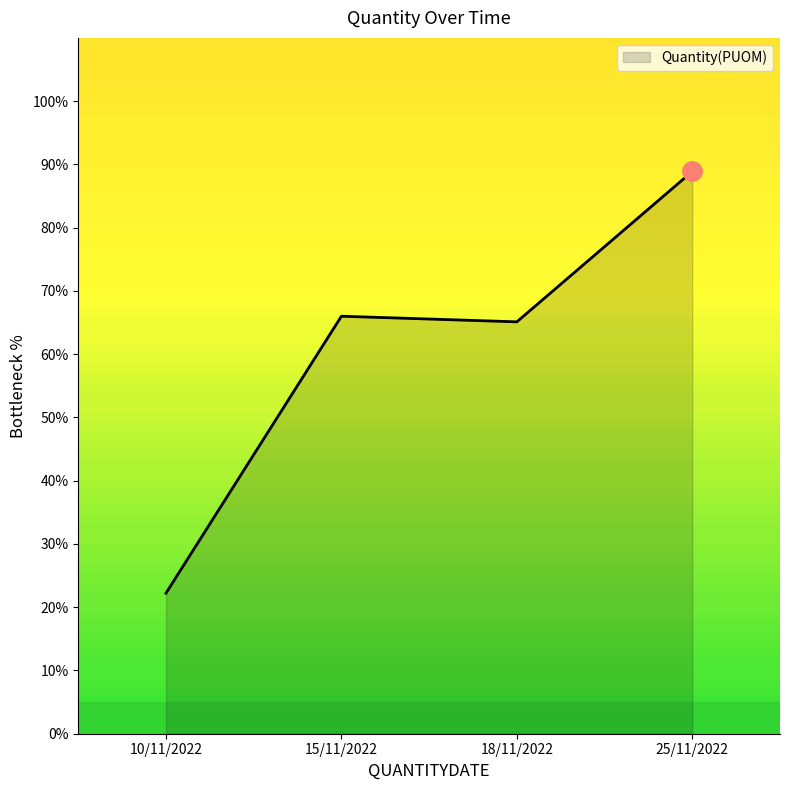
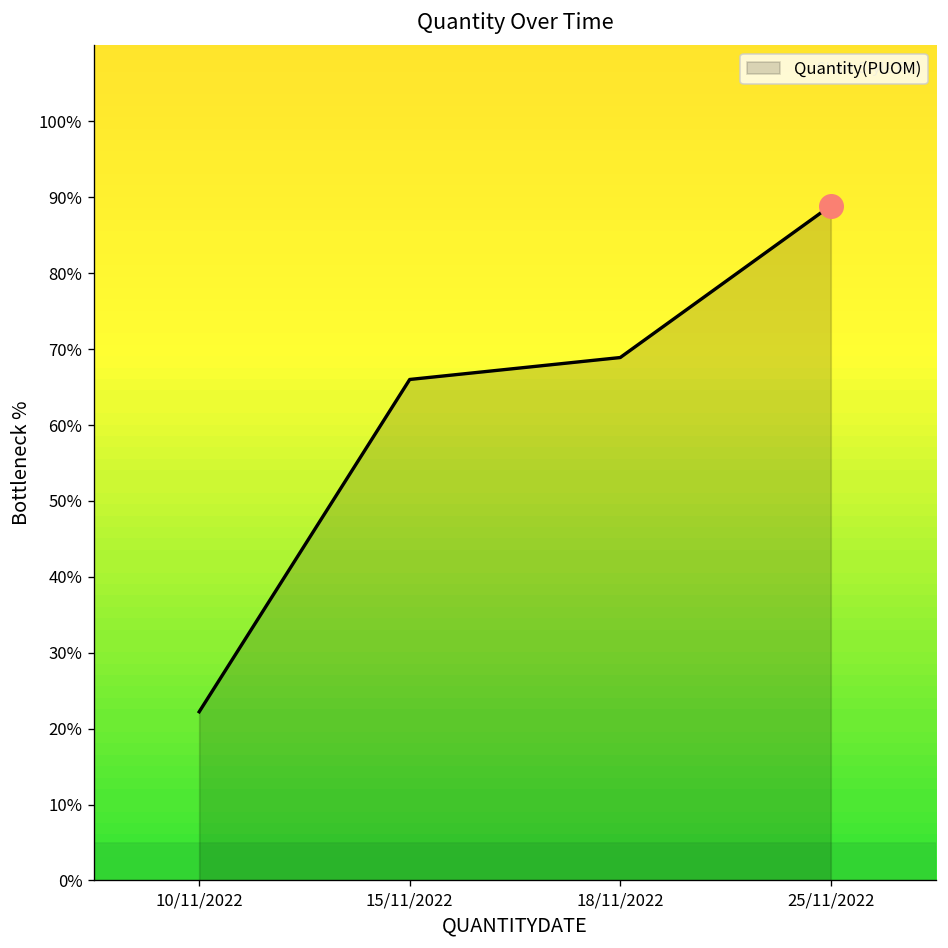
Quantity(PUOM), 18/11/2022: 65% -> 69%
